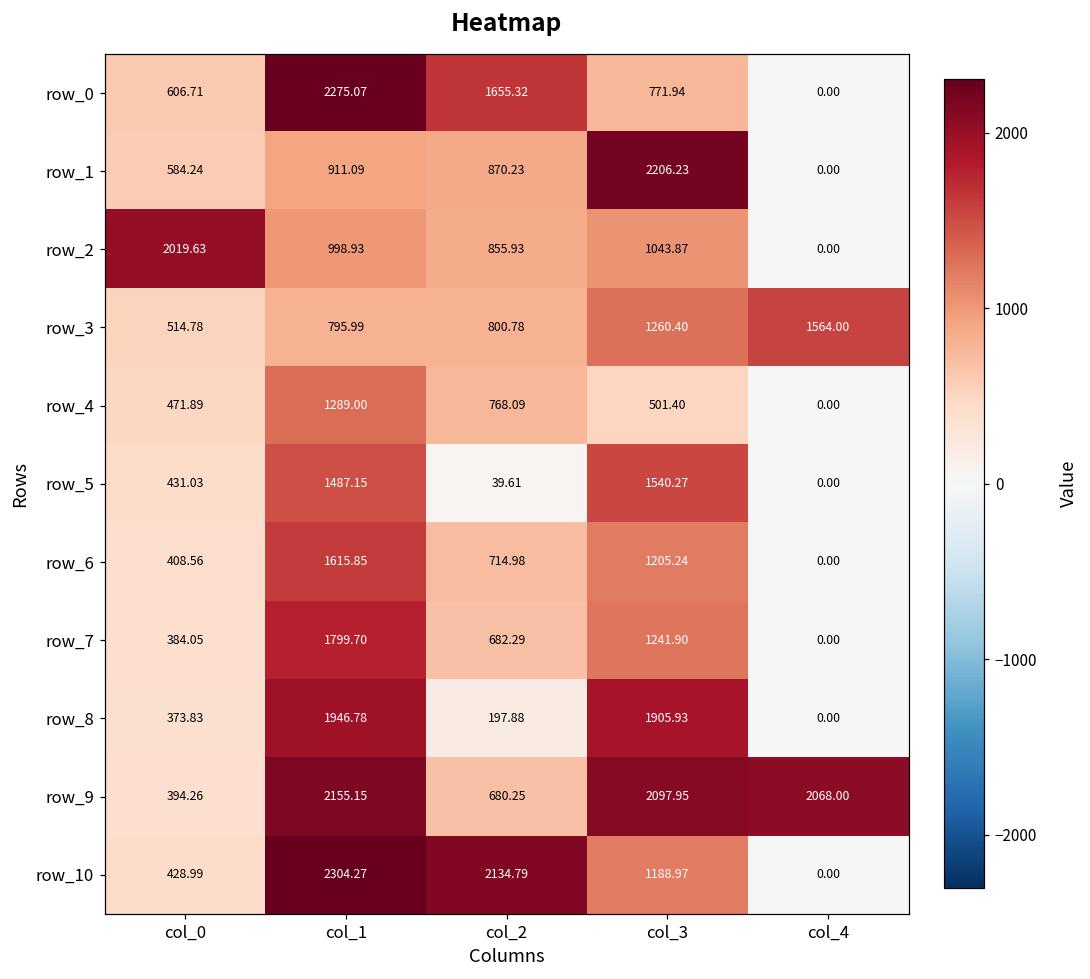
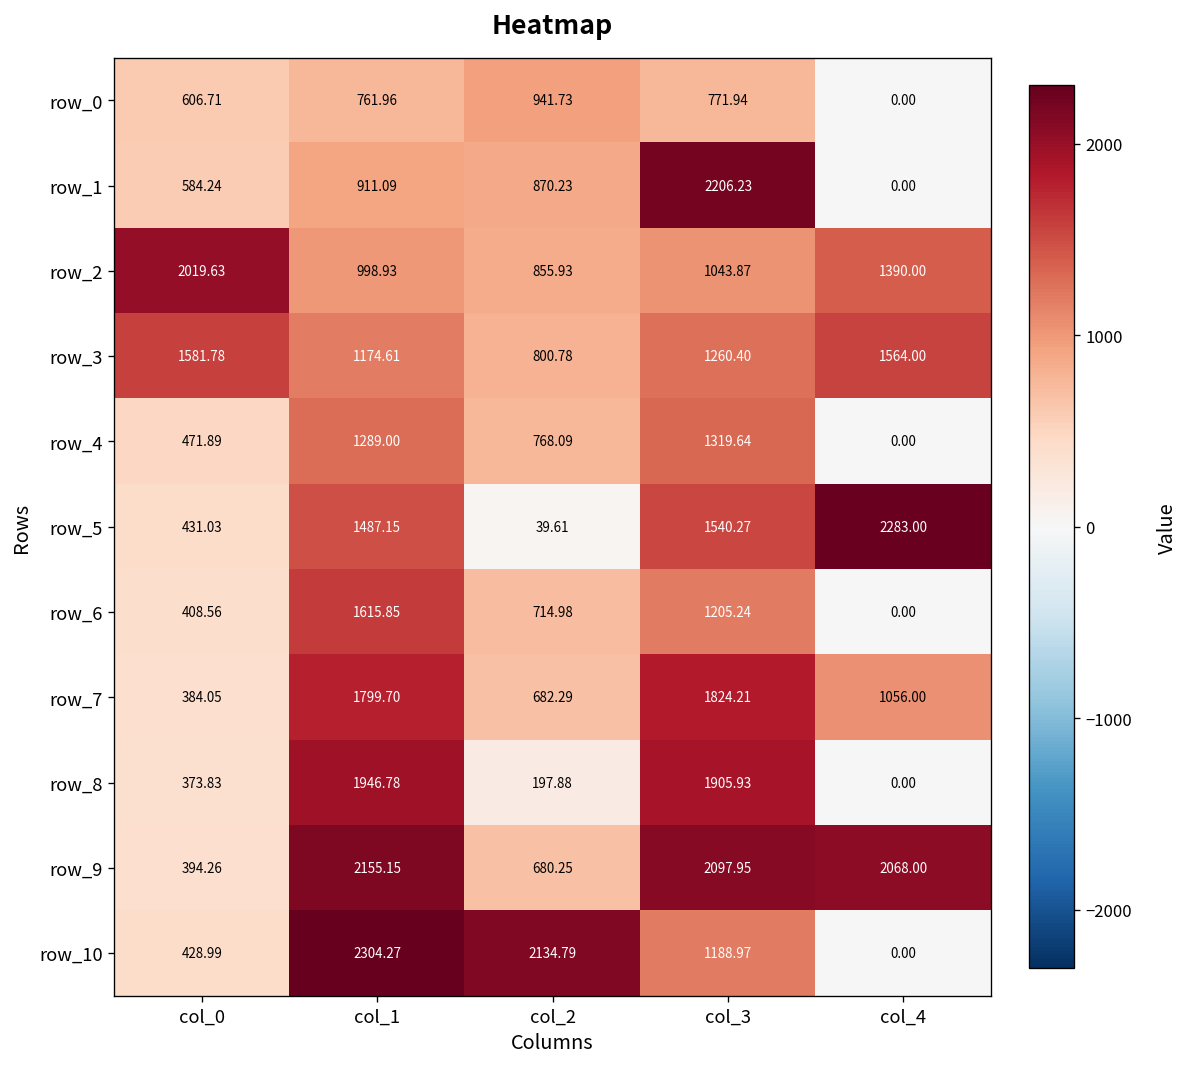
row_0, col_1: 2275.07 -> 761.96
row_0, col_2: 1655.32 -> 941.73
row_2, col_4: 0.00 -> 1390.00
row_3, col_0: 514.78 -> 1581.78
row_3, col_1: 795.99 -> 1174.61
row_4, col_3: 501.40 -> 1319.64
row_5, col_4: 0.00 -> 2283.00
row_7, col_3: 1241.90 -> 1824.21
row_7, col_4: 0.00 -> 1056.00
